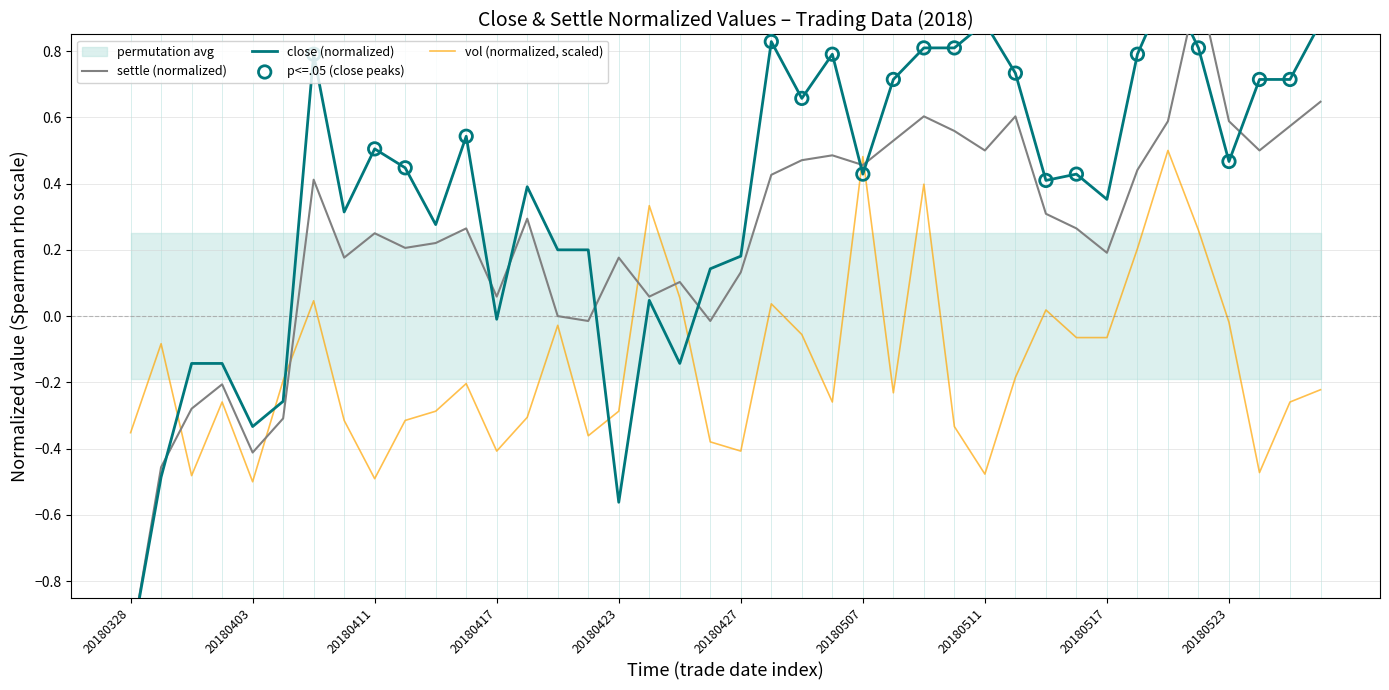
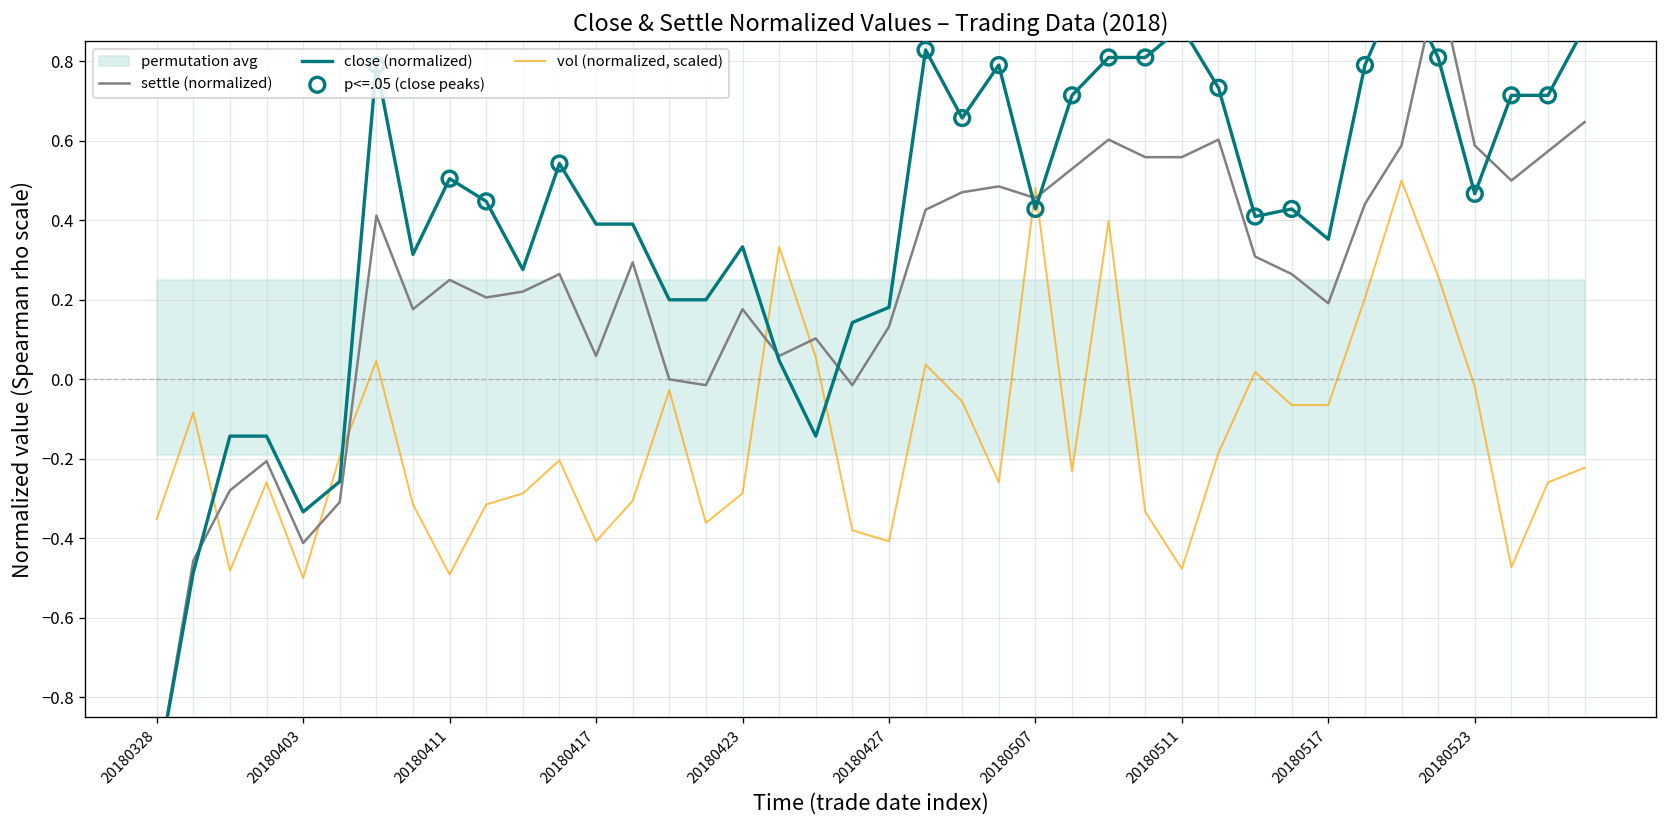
close (normalized), 20180417: -0.01 -> 0.39
close (normalized), 20180423: -0.56 -> 0.33
settle (normalized), 20180511: 0.50 -> 0.56
